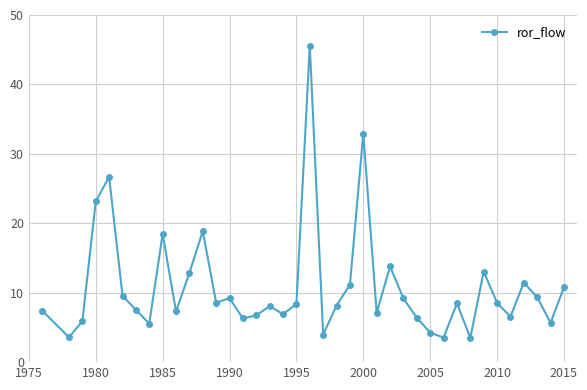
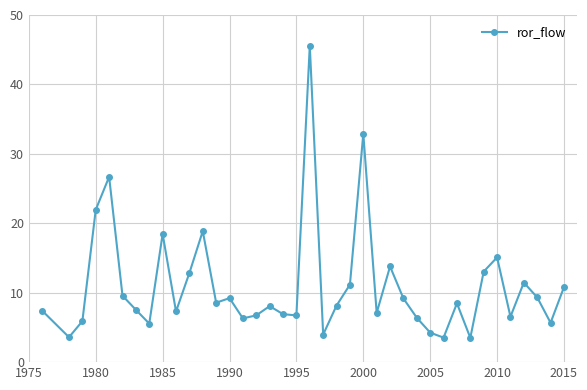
1980: 23 -> 22
1995: 8 -> 7
2010: 9 -> 15
